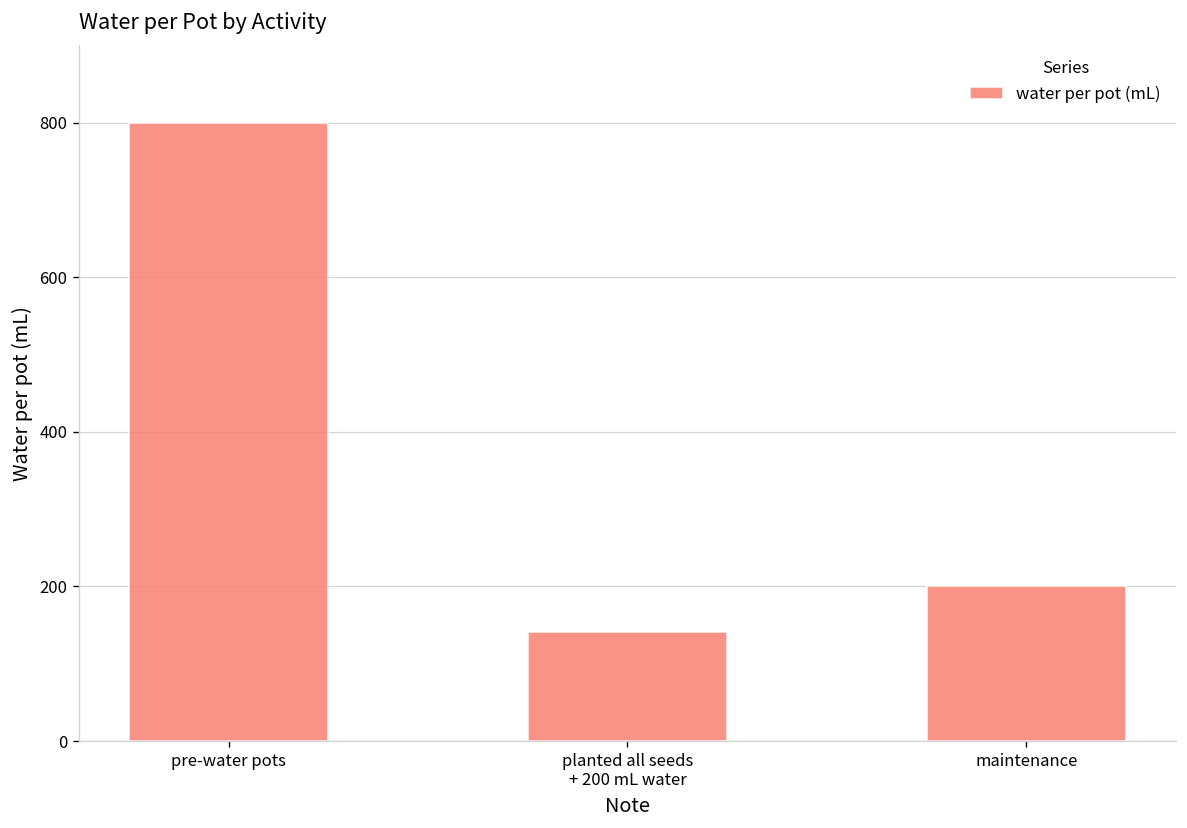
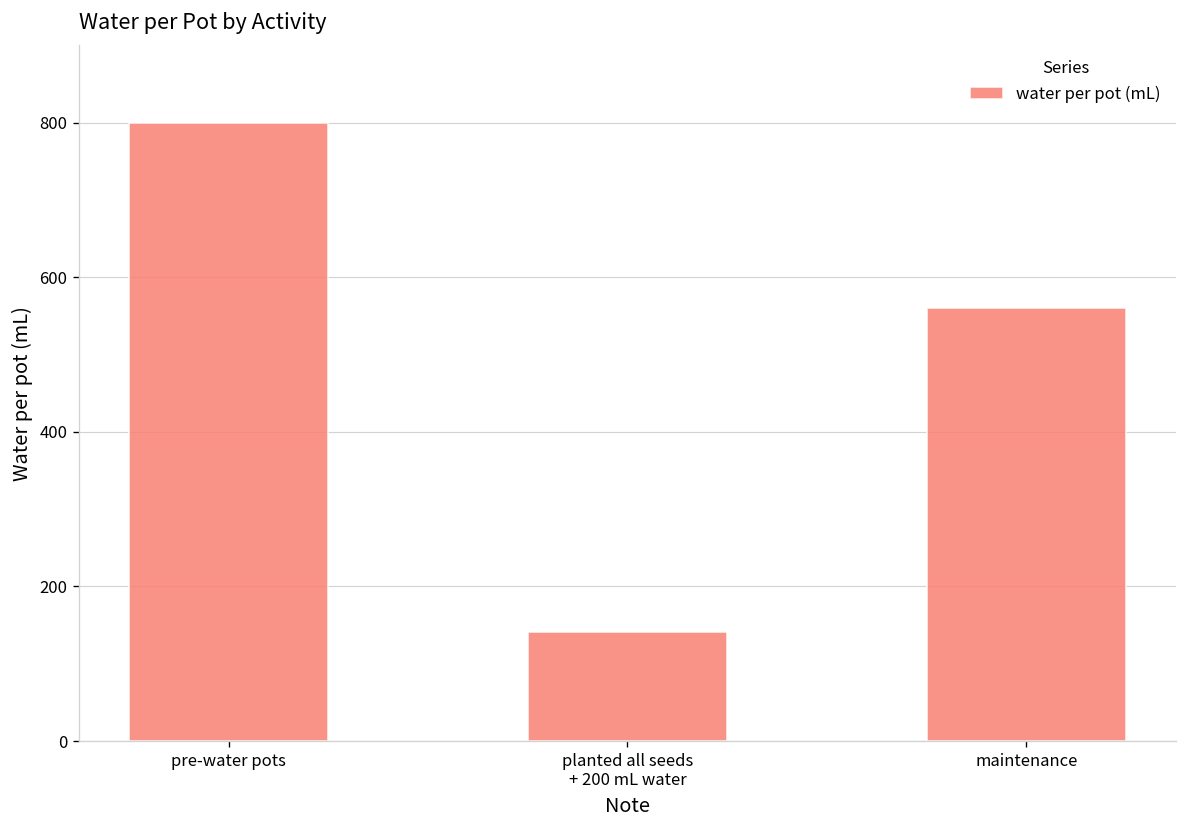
maintenance: 200 -> 560
